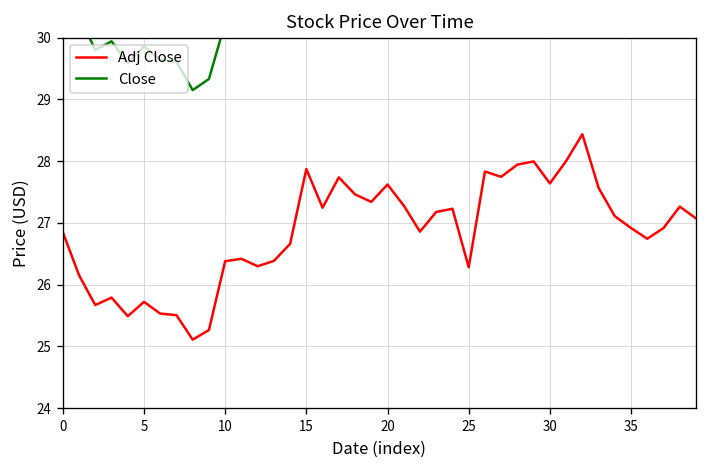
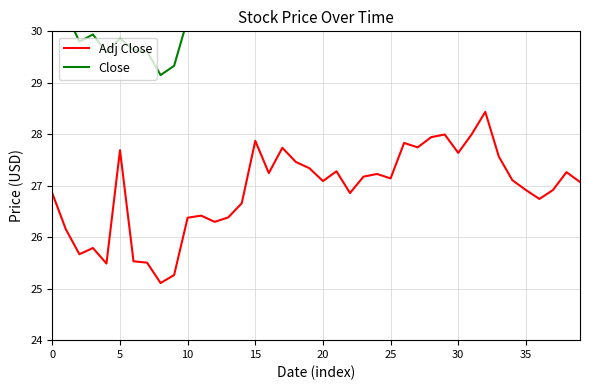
Adj Close, 5: 25.7 -> 27.7
Adj Close, 20: 27.6 -> 27.1
Adj Close, 25: 26.3 -> 27.1
